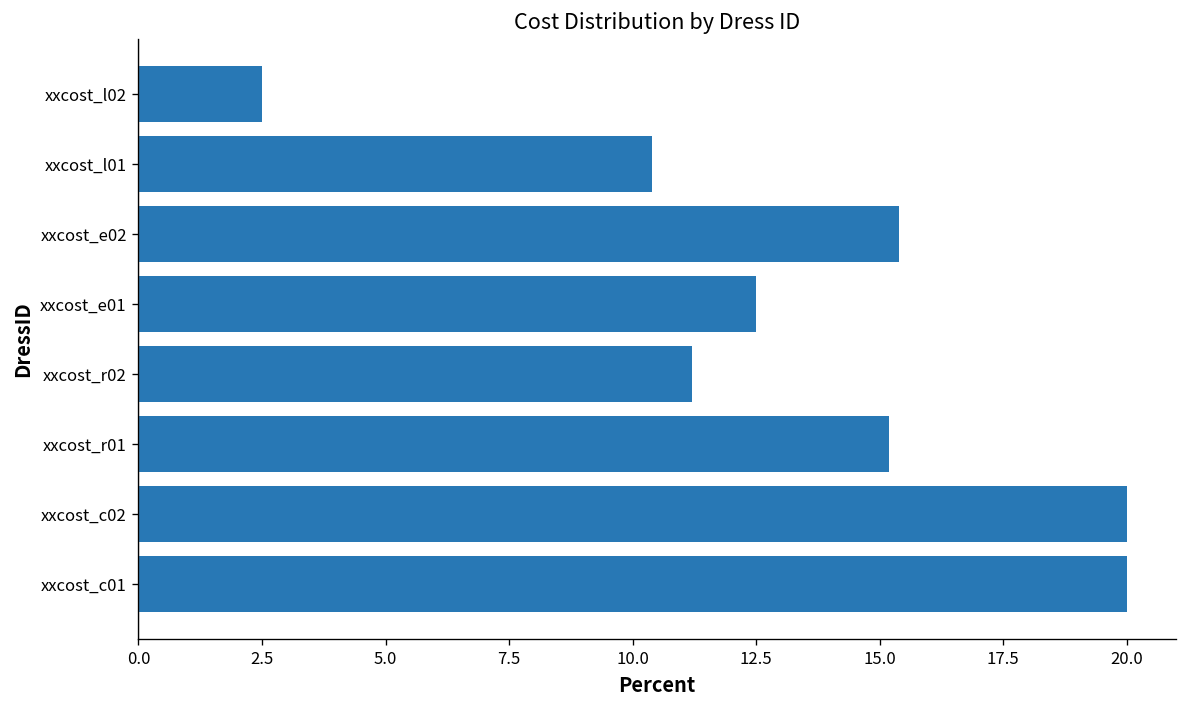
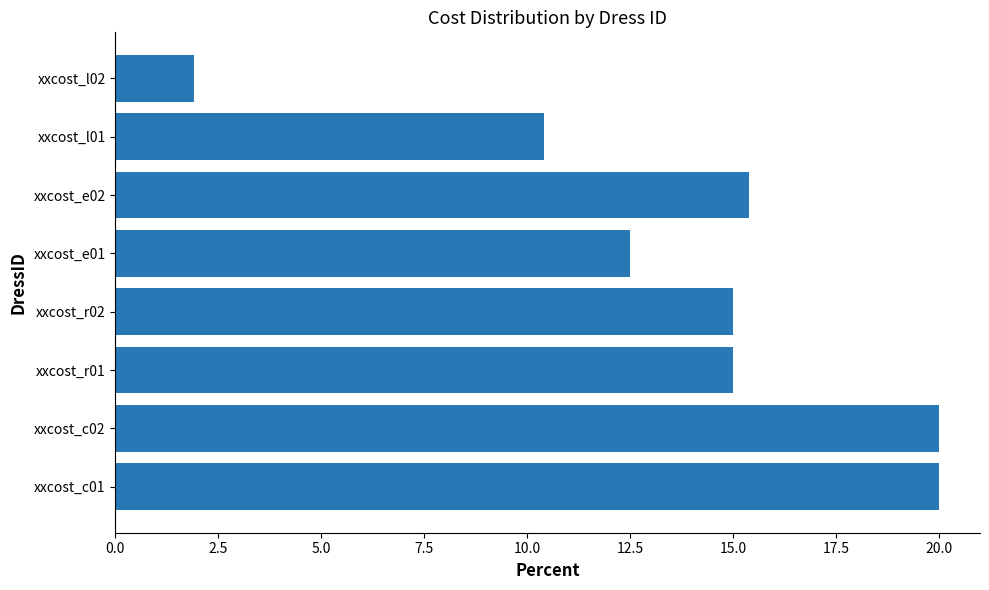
xxcost_l02: 2.5 -> 1.9
xxcost_r02: 11.2 -> 15.0
xxcost_r01: 15.2 -> 15.0
